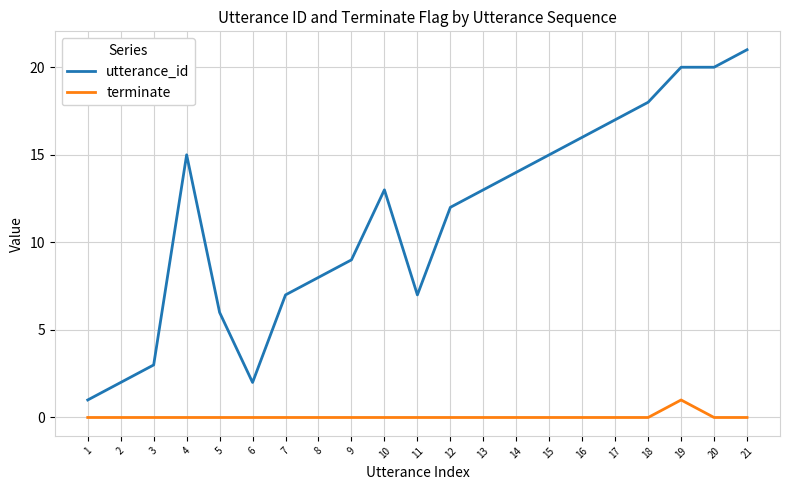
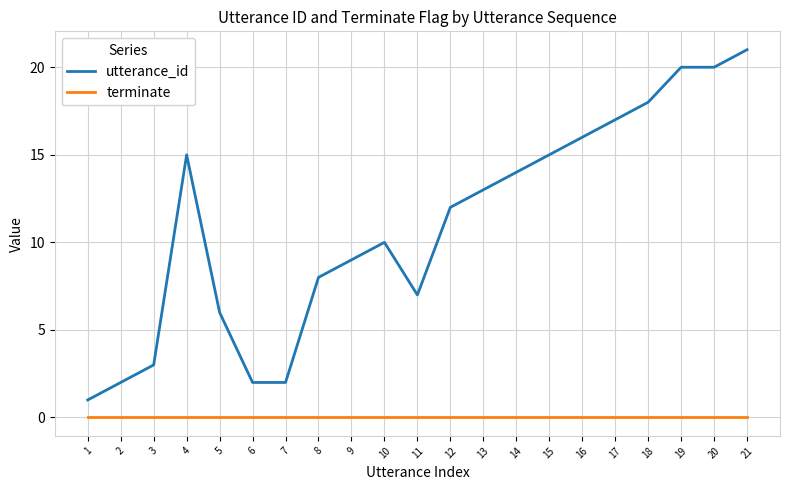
utterance_id, 7: 7 -> 2
utterance_id, 10: 13 -> 10
terminate, 19: 1 -> 0
